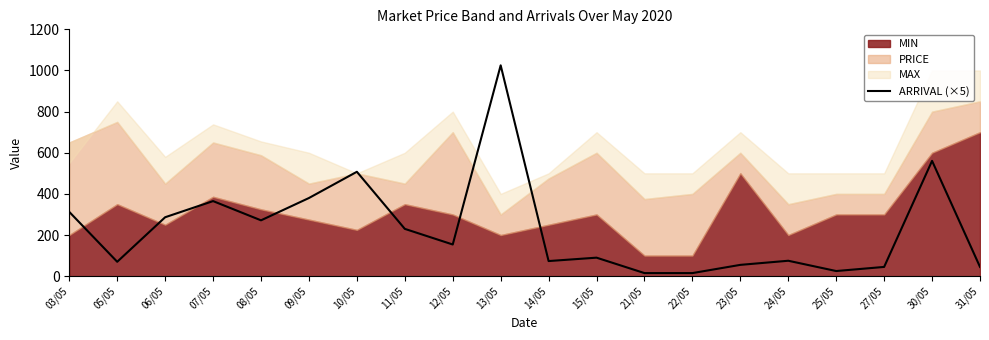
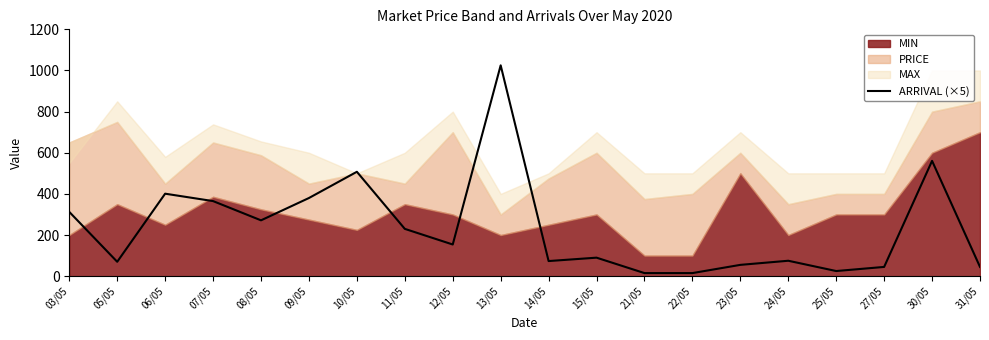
ARRIVAL (×5), 06/05: 290 -> 400
